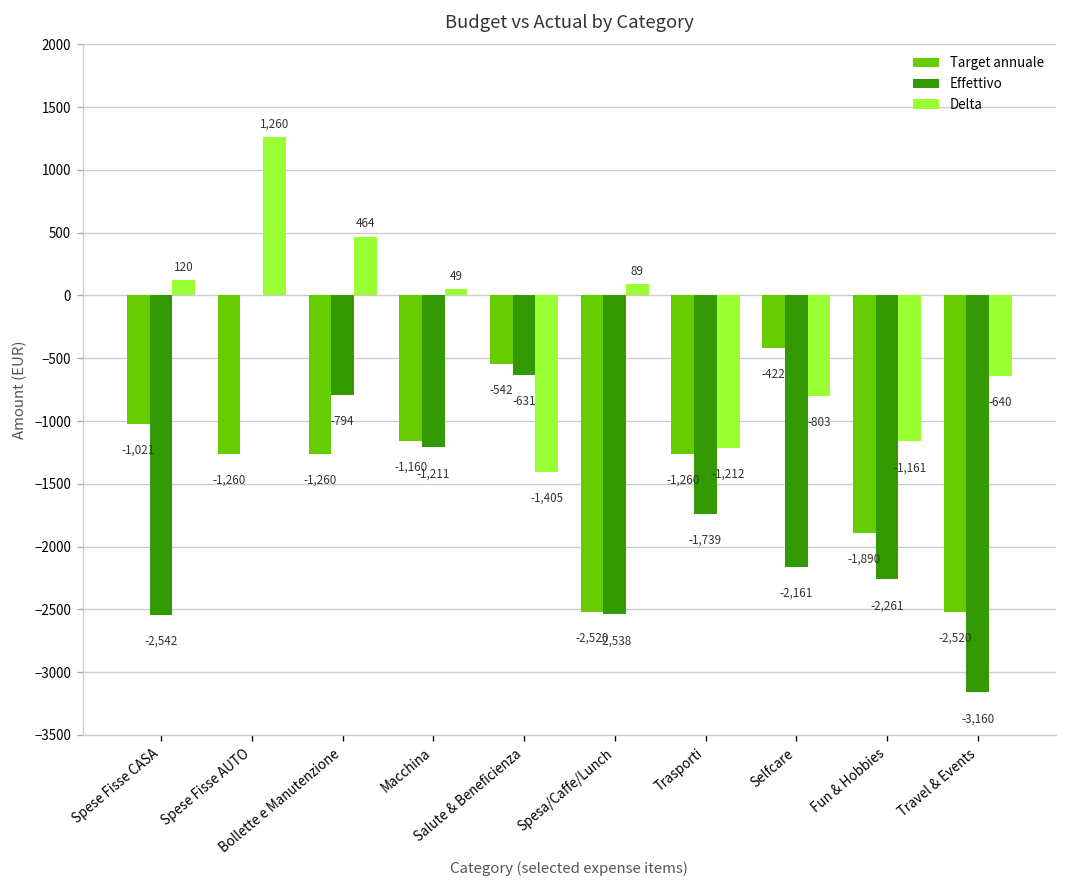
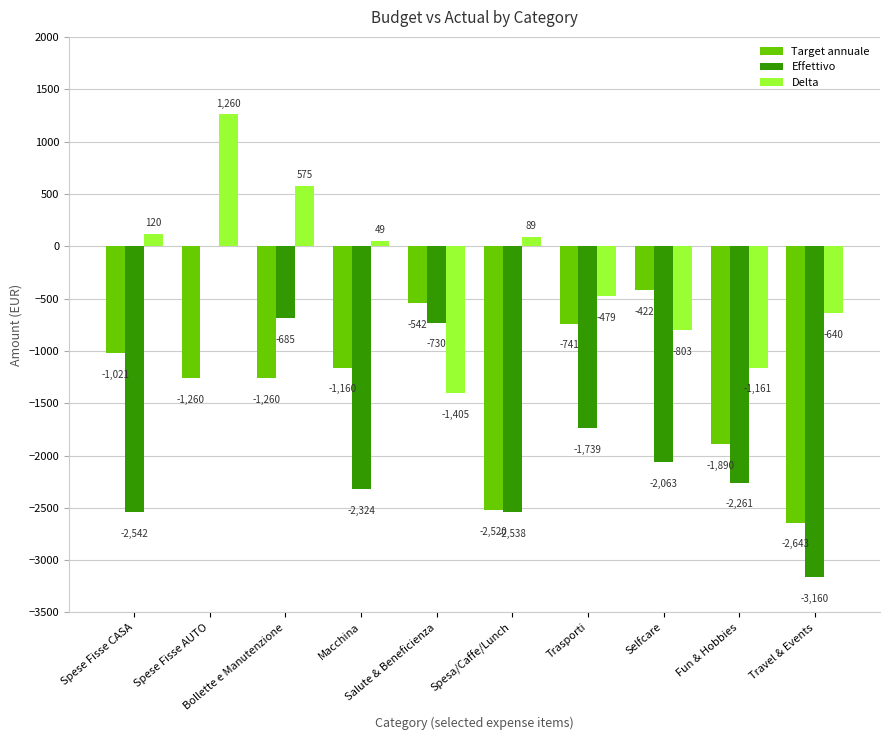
Effettivo, Bollette e Manutenzione: -794 -> -685
Delta, Bollette e Manutenzione: 464 -> 575
Effettivo, Macchina: -1,211 -> -2,324
Effettivo, Salute & Beneficienza: -631 -> -730
Target annuale, Trasporti: -1,260 -> -741
Delta, Trasporti: -1,212 -> -479
Effettivo, Selfcare: -2,161 -> -2,063
Target annuale, Travel & Events: -2,520 -> -2,643
